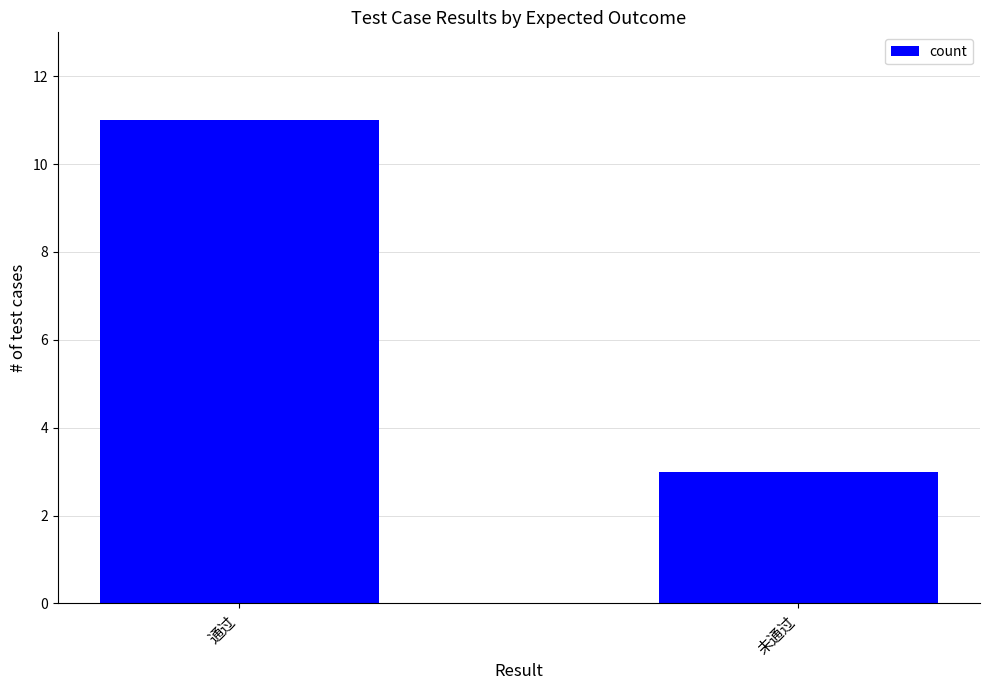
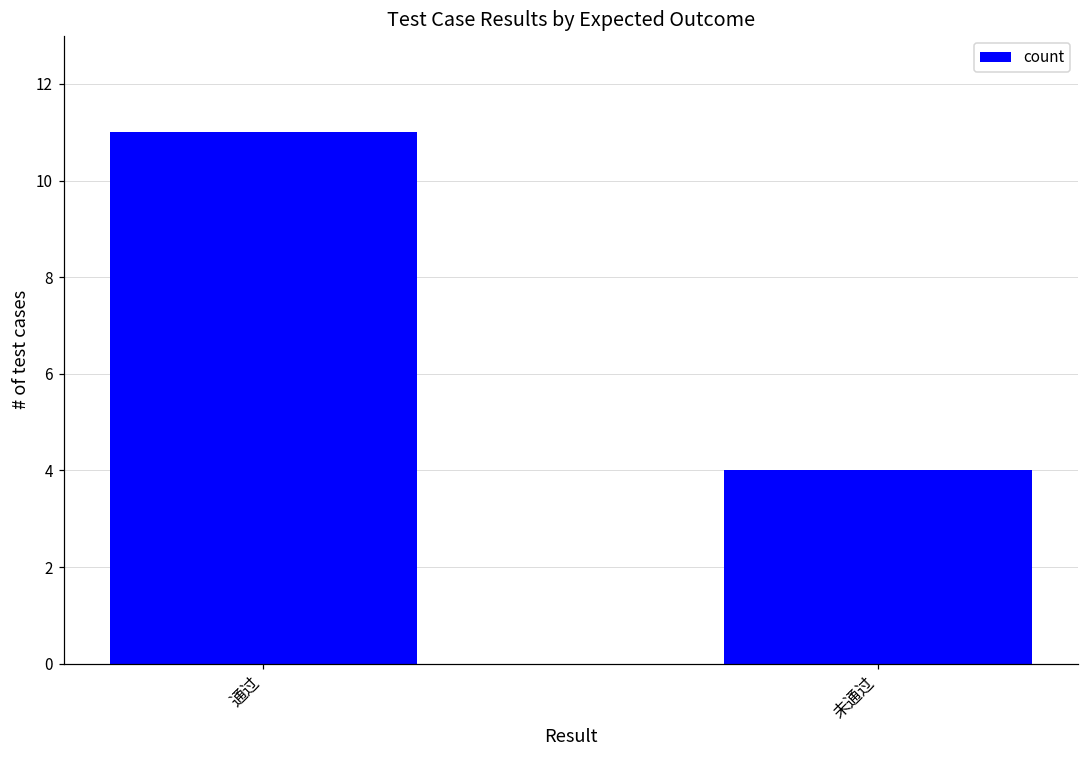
未通过: 3 -> 4
